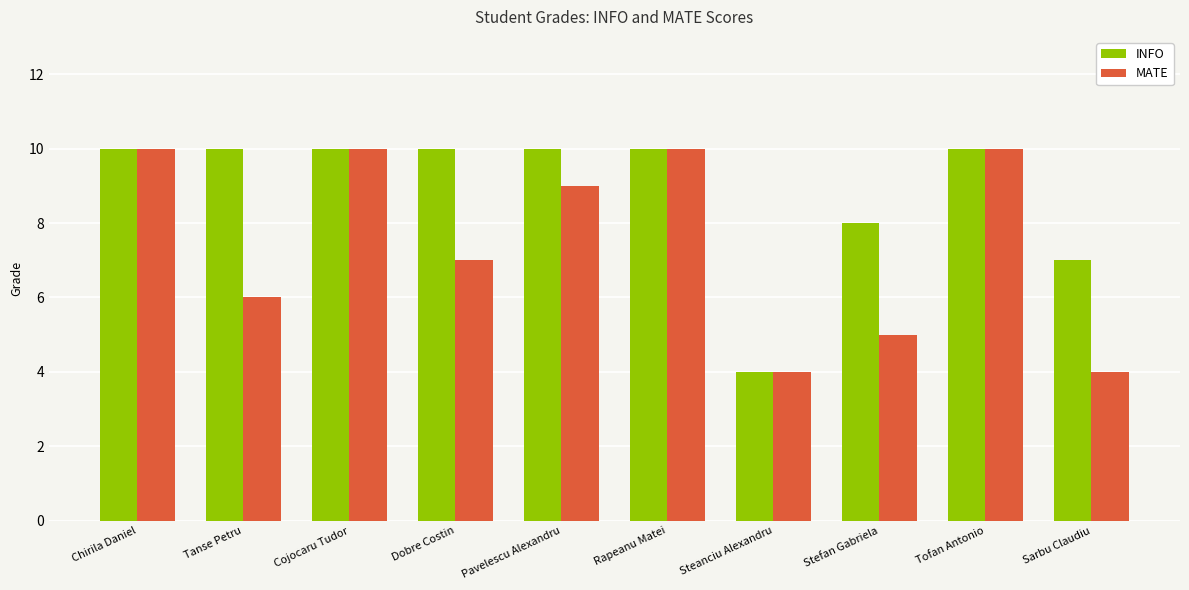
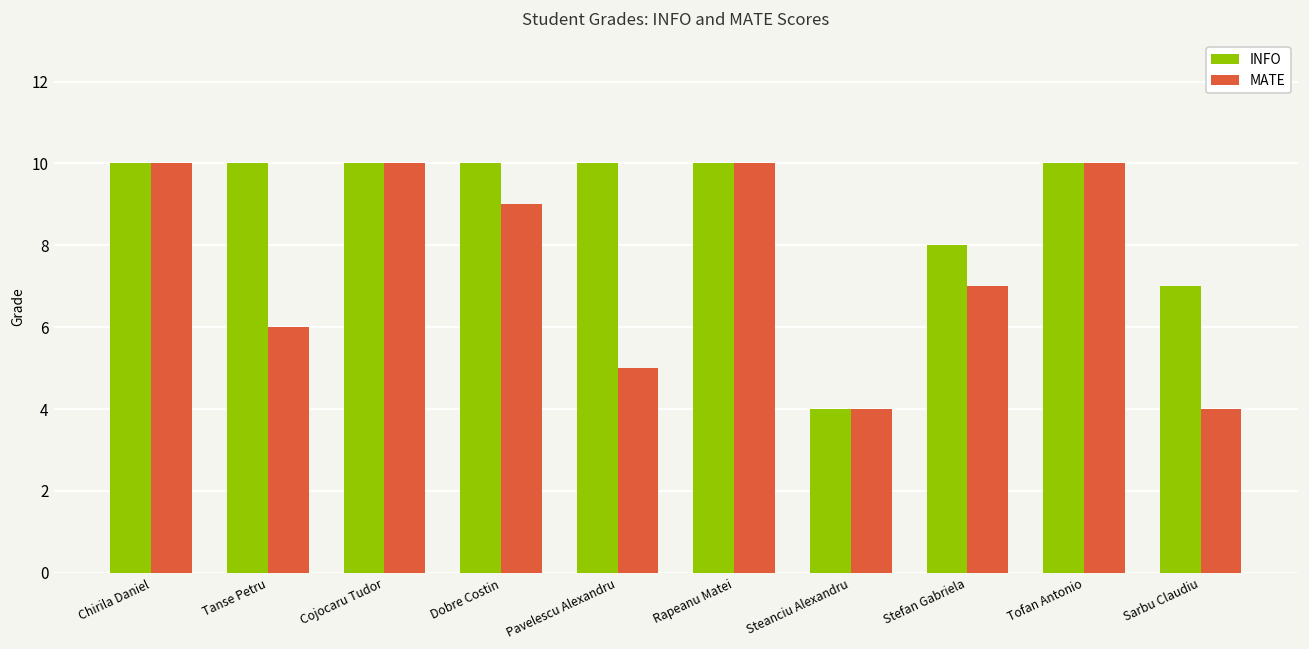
MATE, Dobre Costin: 7 -> 9
MATE, Pavelescu Alexandru: 9 -> 5
MATE, Stefan Gabriela: 5 -> 7
